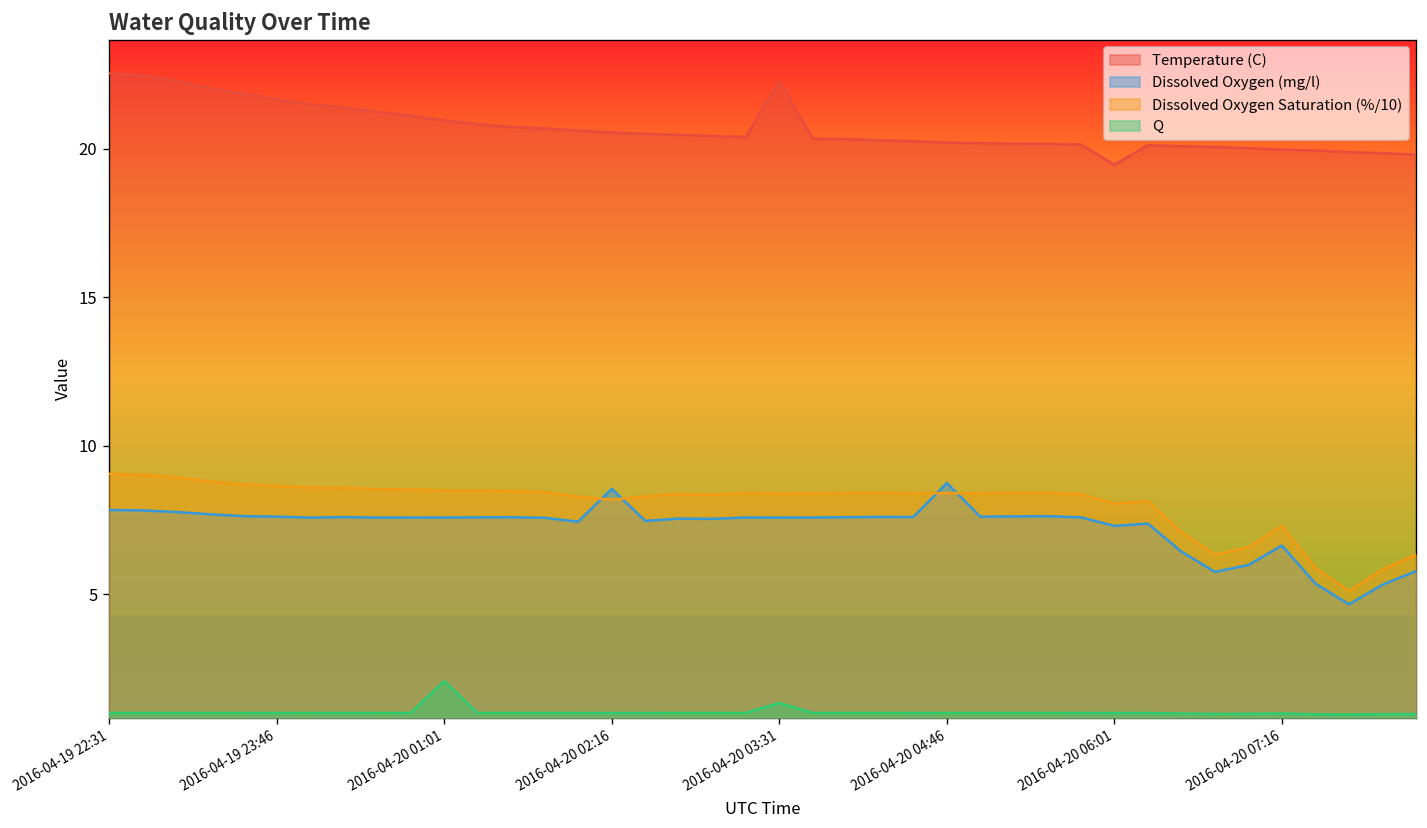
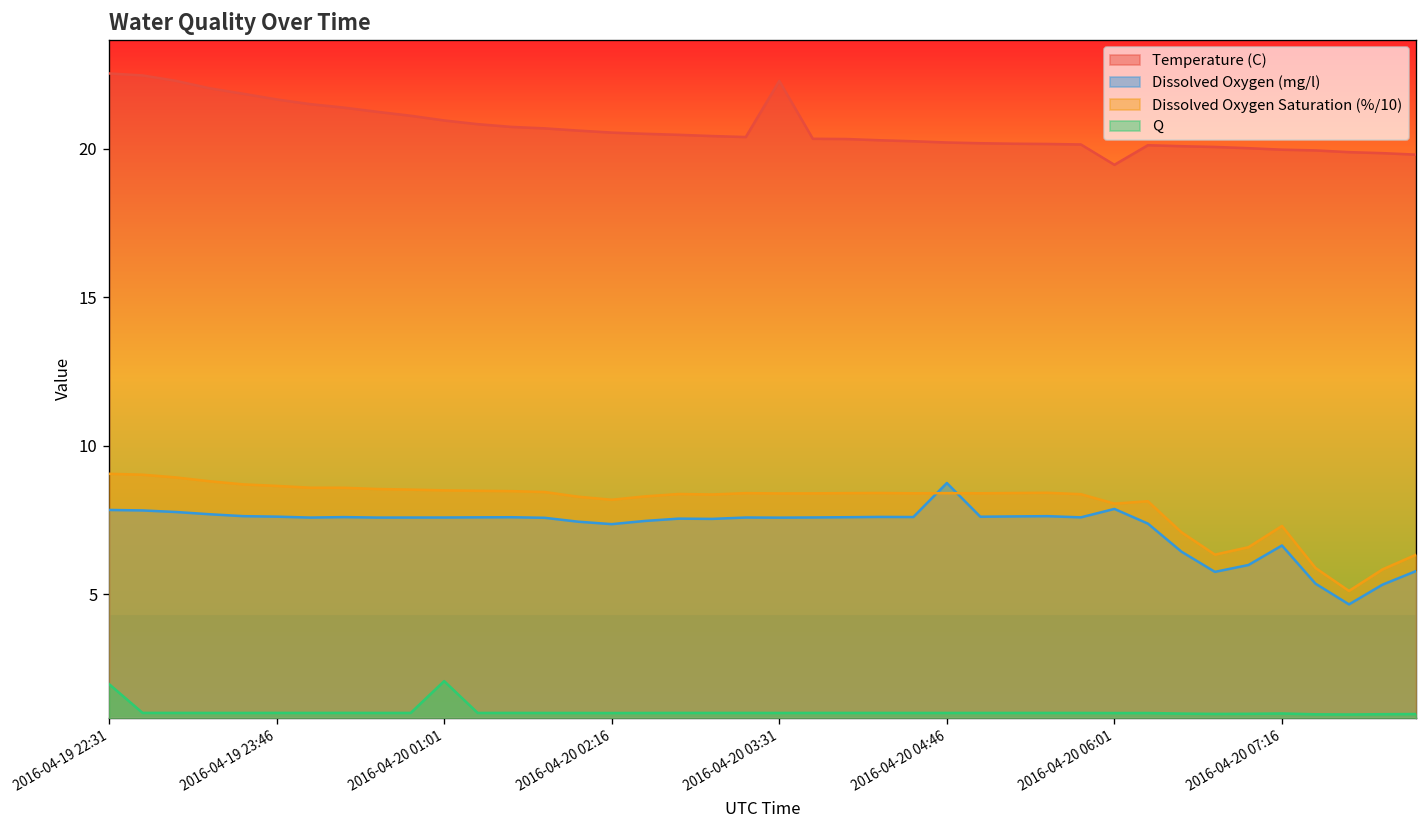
Q, 2016-04-19 22:31: 1.0 -> 2.0
Dissolved Oxygen (mg/l), 2016-04-20 02:16: 8.5 -> 7.4
Q, 2016-04-20 03:31: 1.3 -> 1.0
Dissolved Oxygen (mg/l), 2016-04-20 06:01: 7.3 -> 7.9
